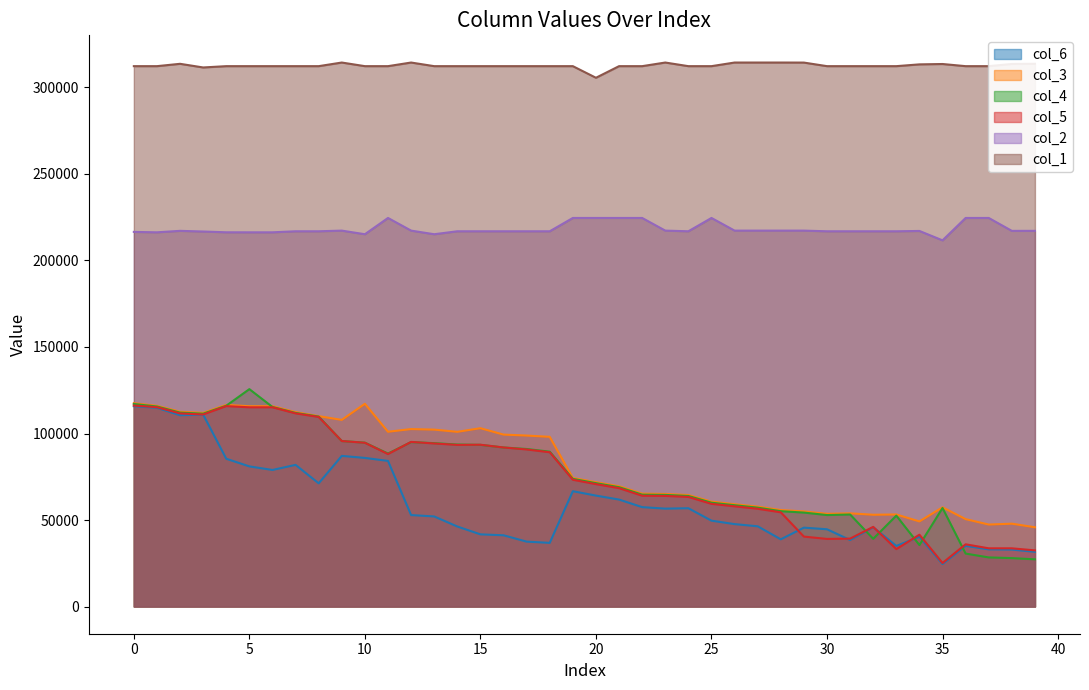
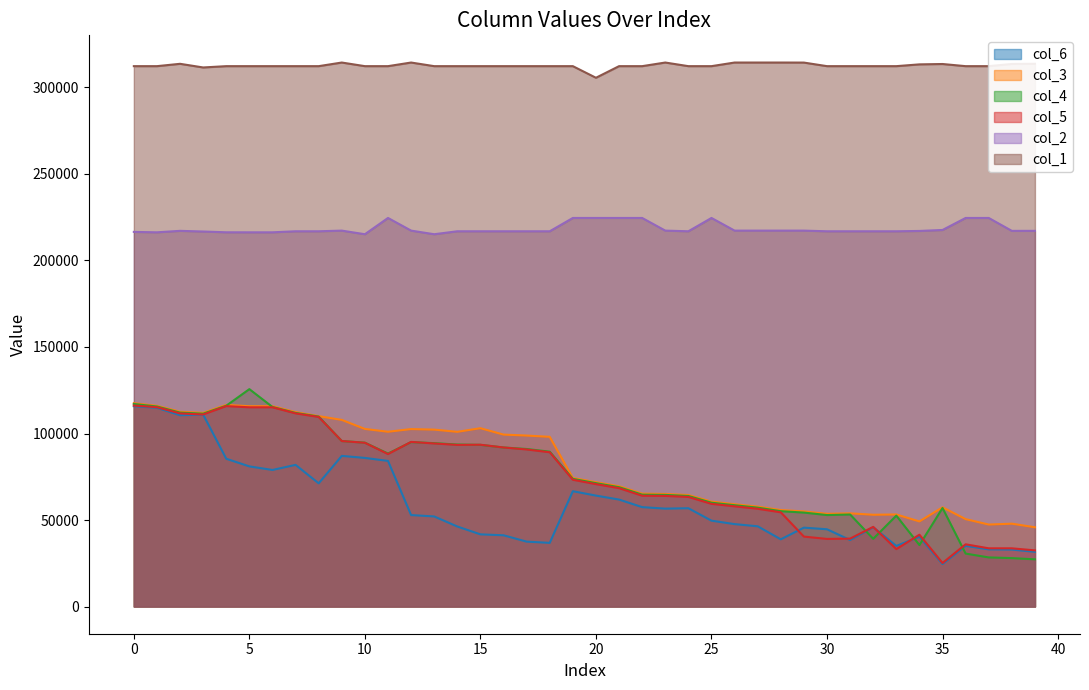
col_3, 10: 117000 -> 103000
col_2, 35: 212000 -> 218000
